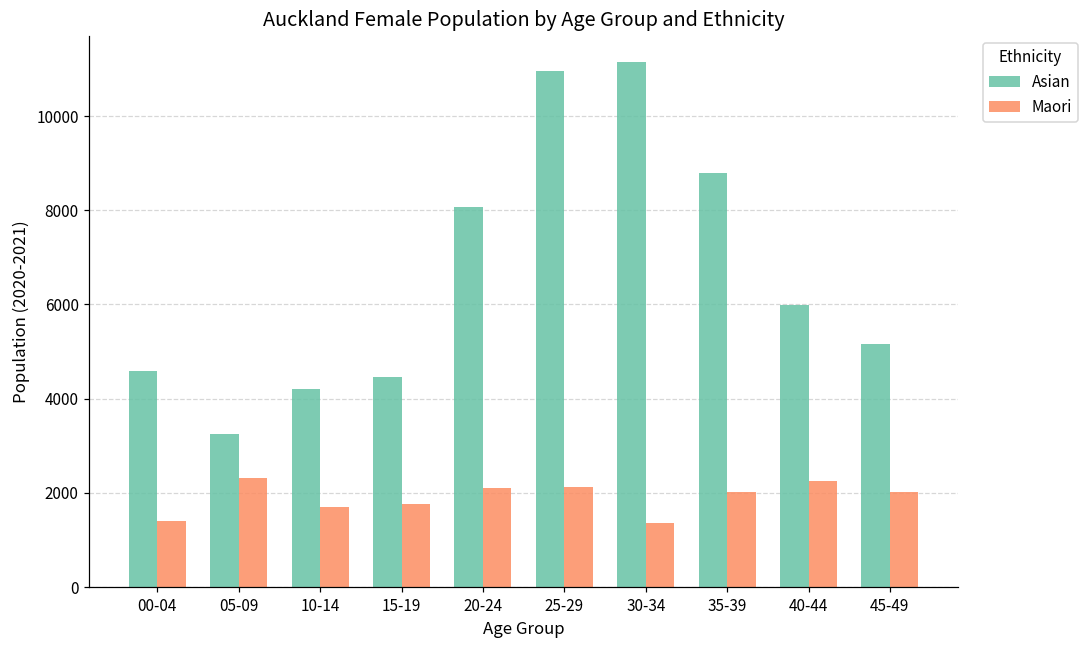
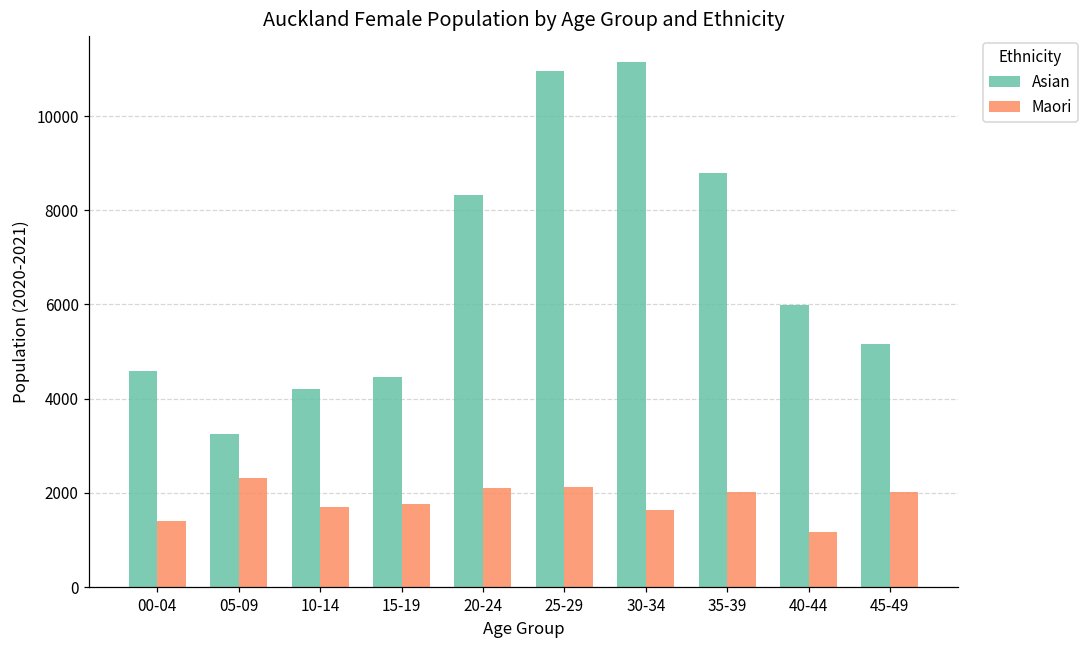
Asian, 20-24: 8100 -> 8300
Maori, 30-34: 1400 -> 1600
Maori, 40-44: 2300 -> 1200
